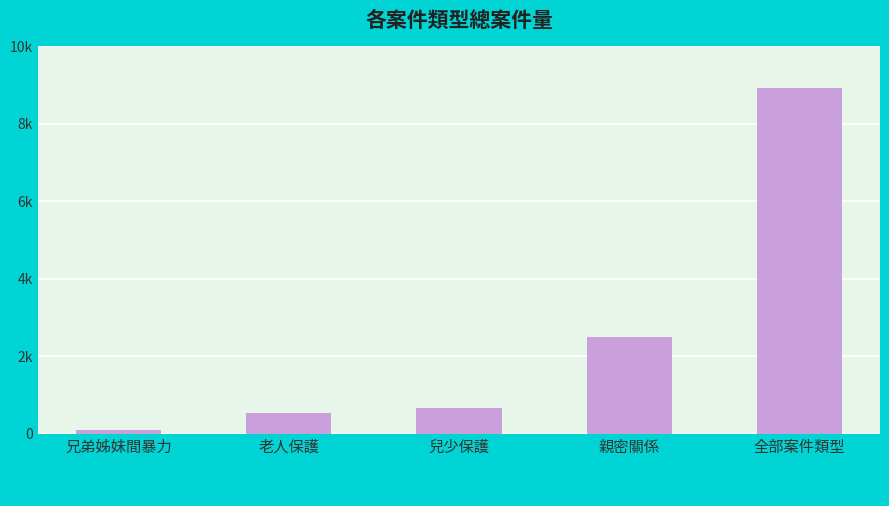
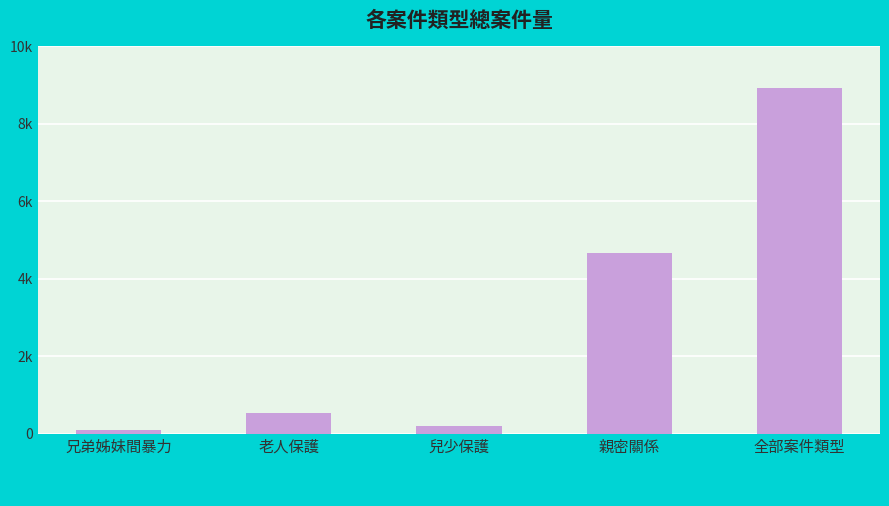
兒少保護: 700 -> 200
親密關係: 2500 -> 4700
